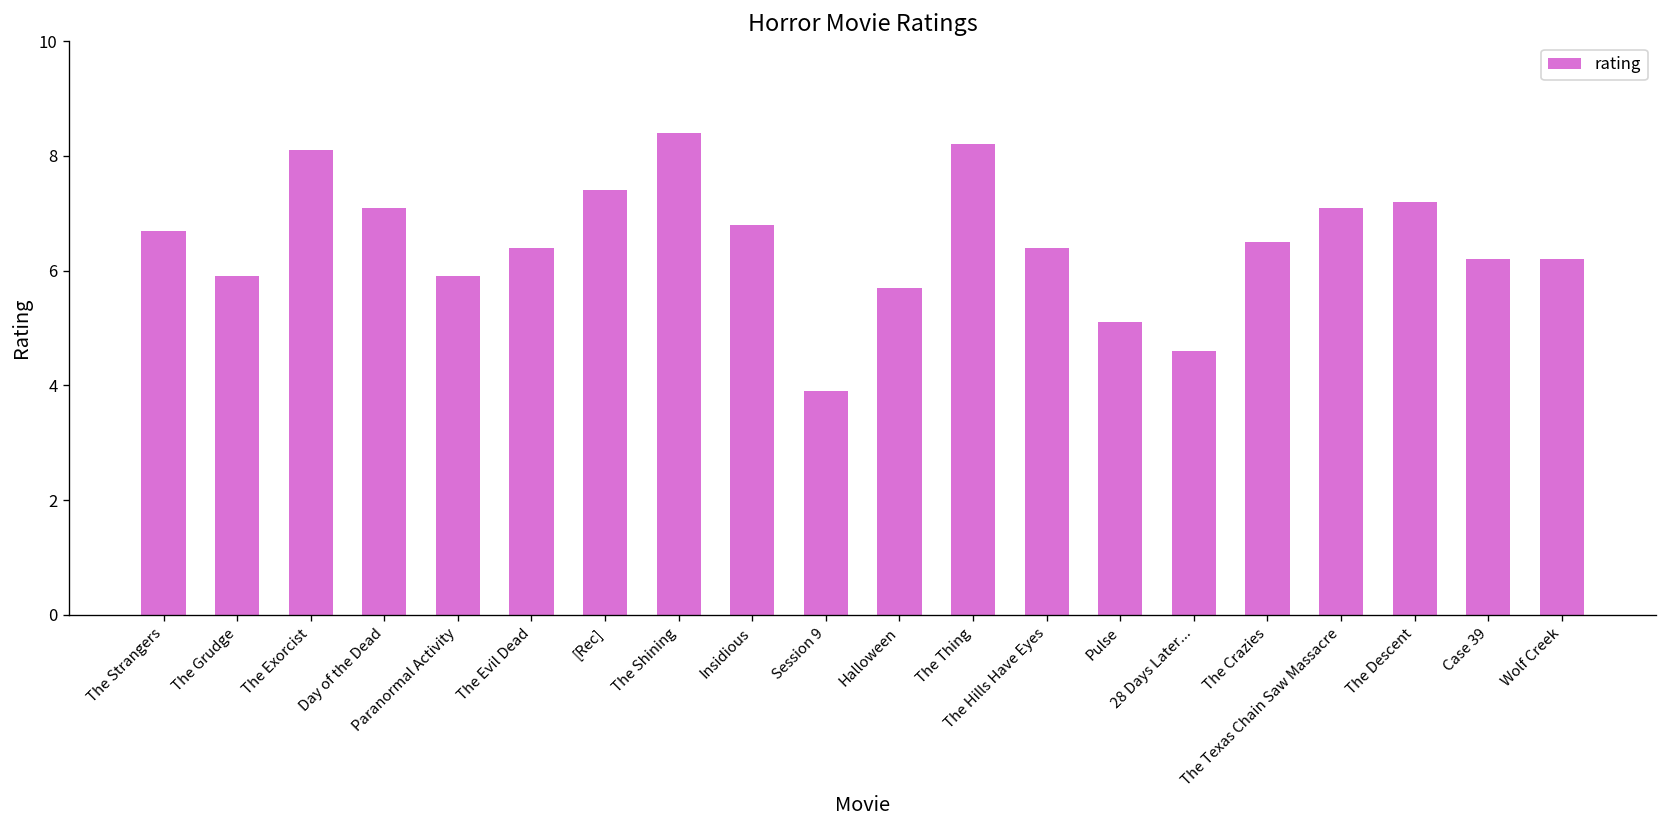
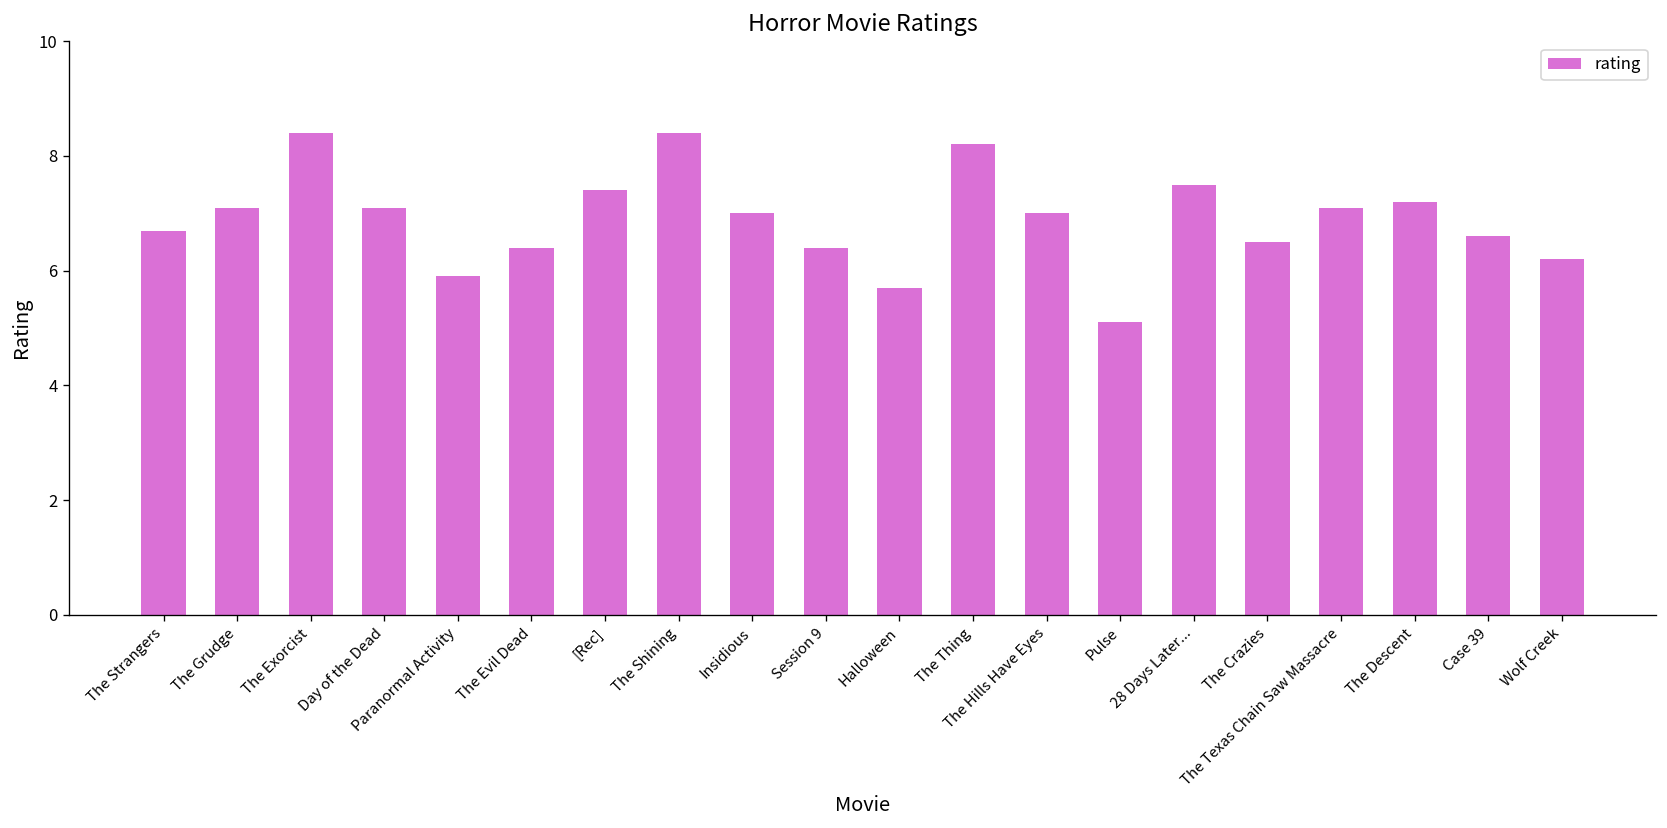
The Grudge: 5.9 -> 7.1
The Exorcist: 8.1 -> 8.4
Insidious: 6.8 -> 7.0
Session 9: 3.9 -> 6.4
The Hills Have Eyes: 6.4 -> 7.0
28 Days Later...: 4.6 -> 7.5
Case 39: 6.2 -> 6.6
